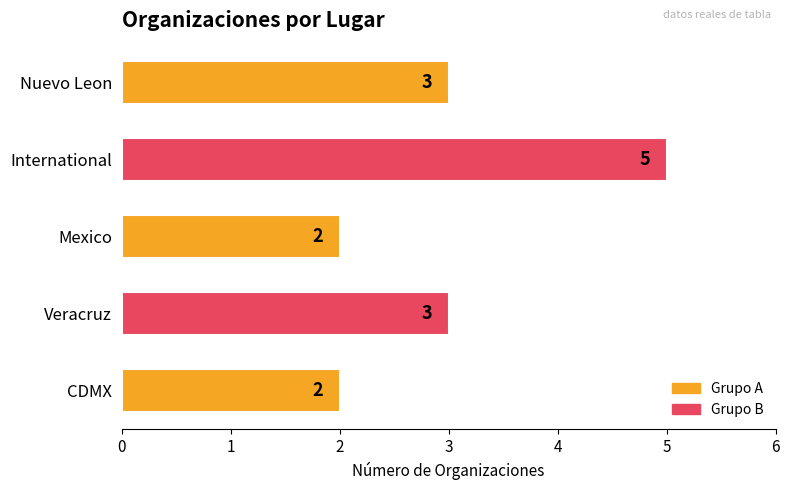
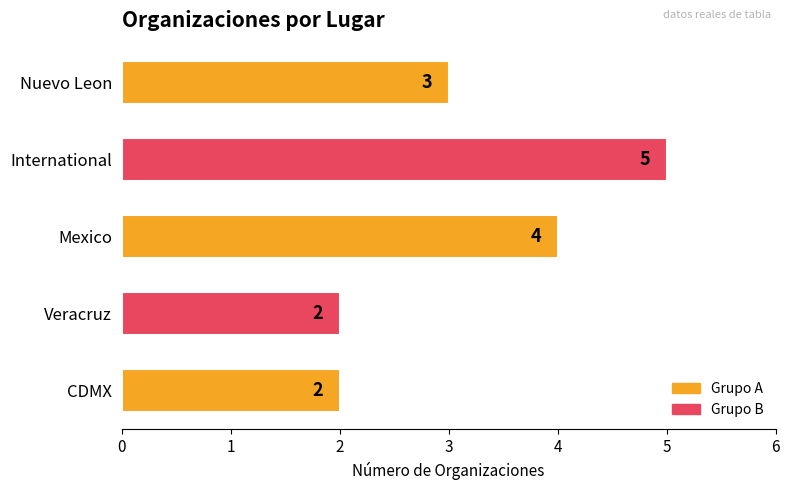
Mexico: 2 -> 4
Veracruz: 3 -> 2
